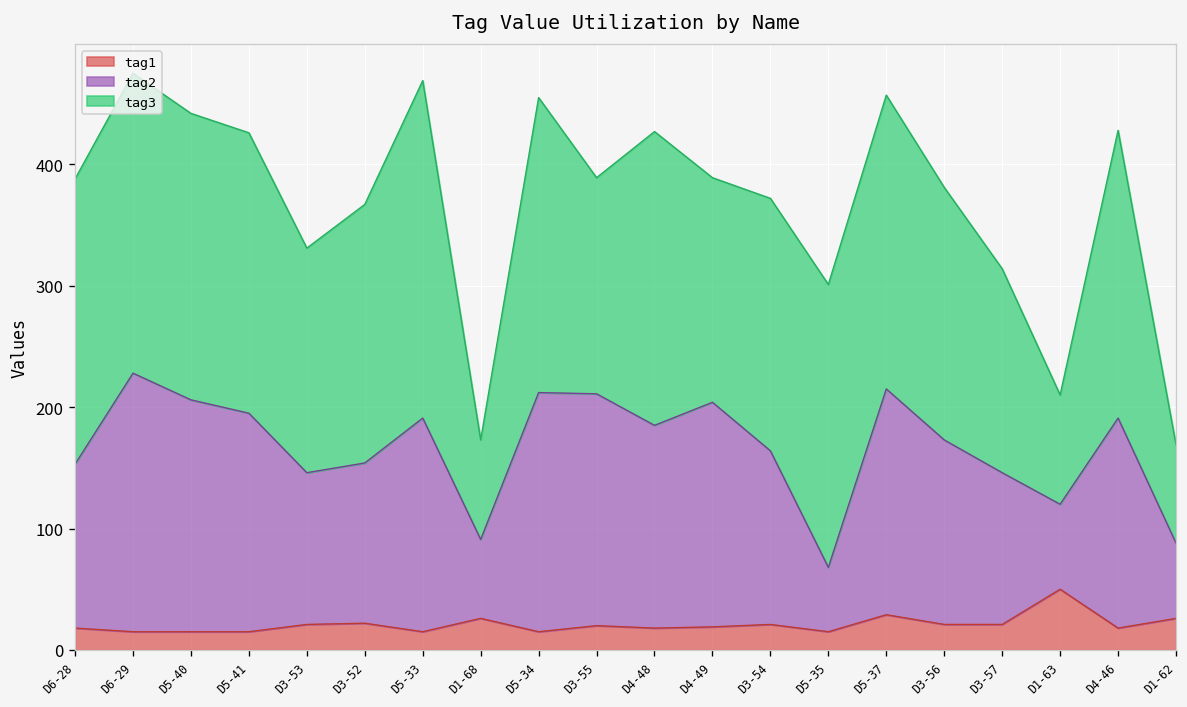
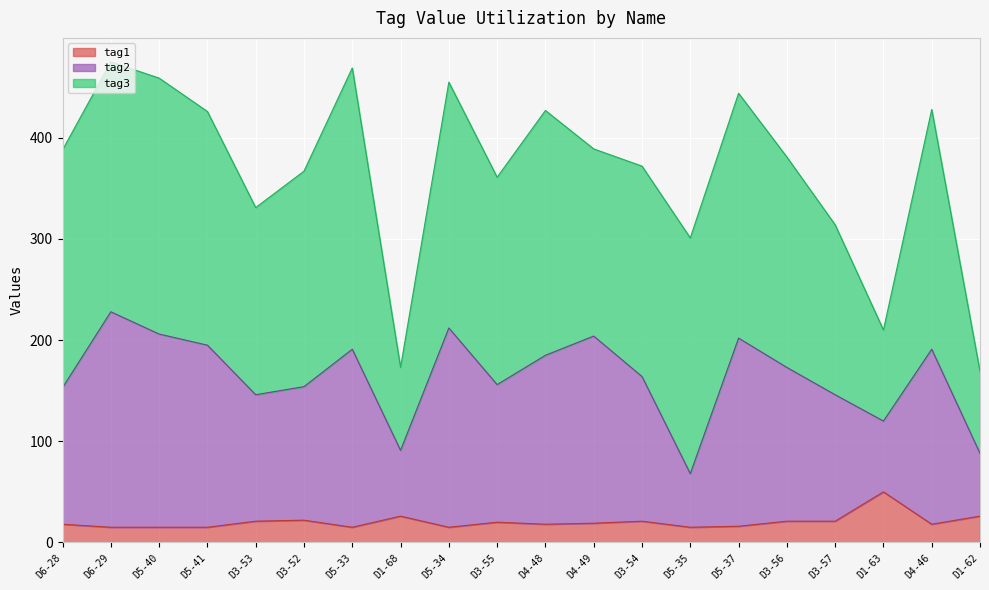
tag3, D5-40: 236 -> 253
tag2, D3-55: 191 -> 136
tag3, D3-55: 178 -> 205
tag1, D5-37: 29 -> 16
